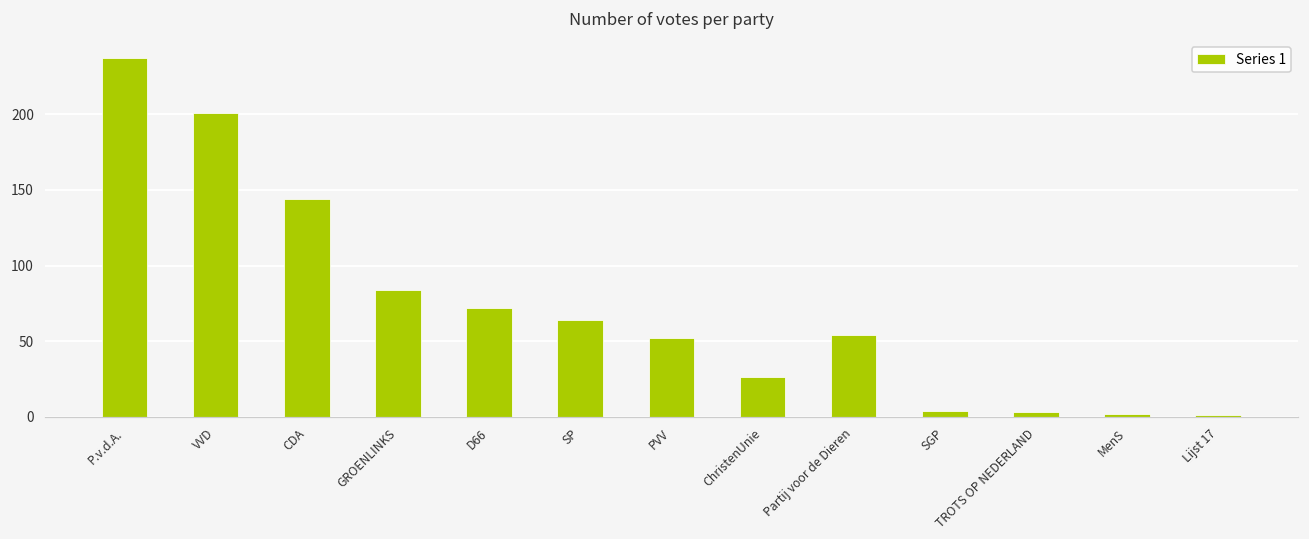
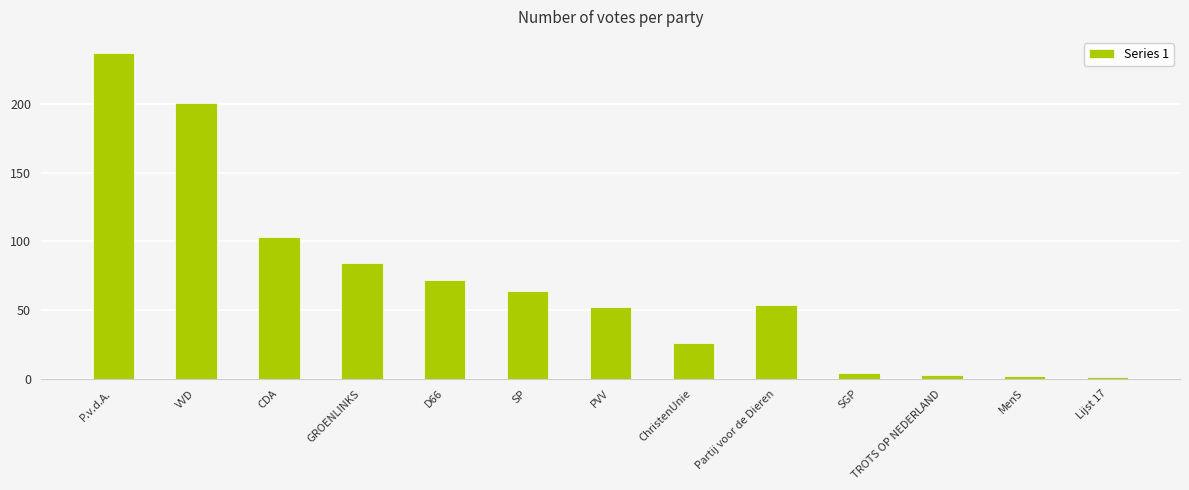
CDA: 144 -> 103
